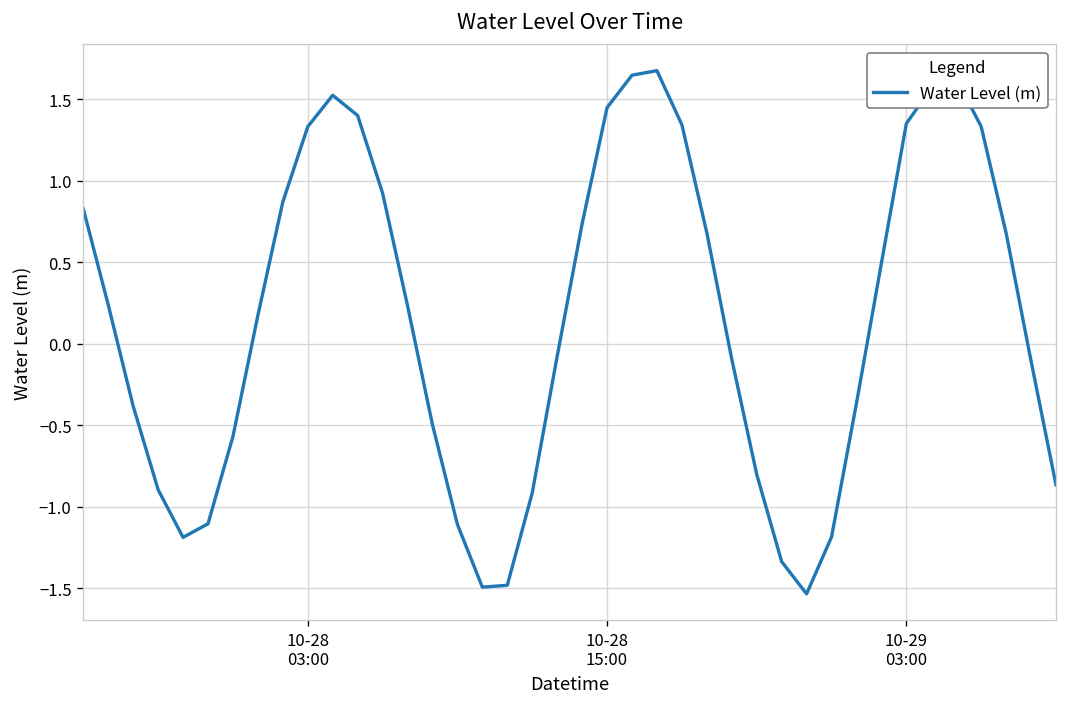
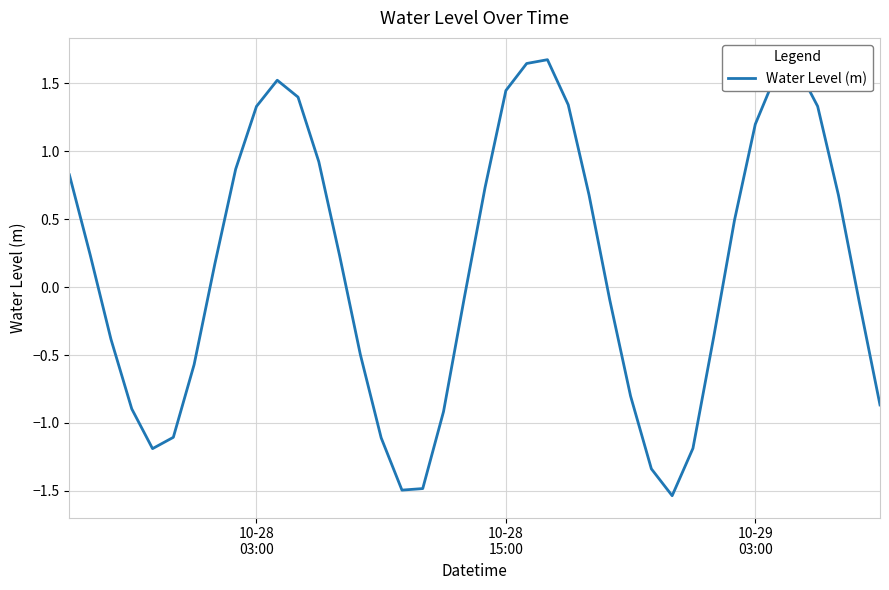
10-29 03:00: 1.35 -> 1.20
